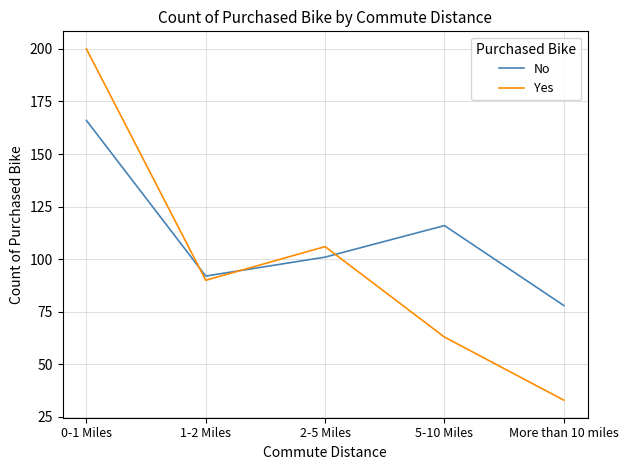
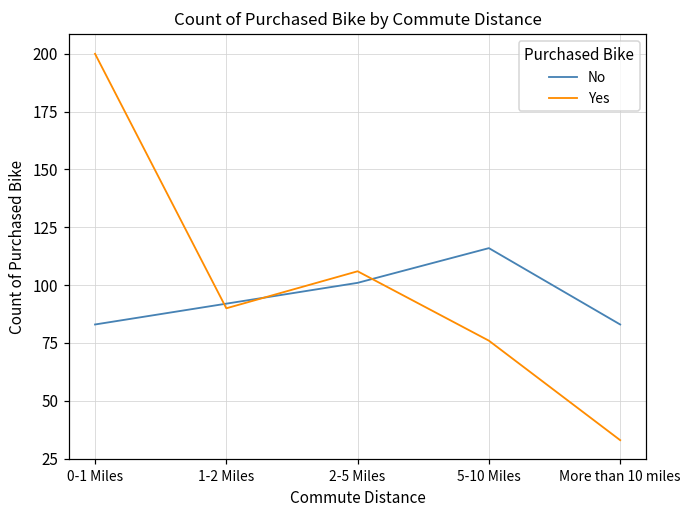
No, 0-1 Miles: 166 -> 83
Yes, 5-10 Miles: 63 -> 76
No, More than 10 miles: 78 -> 83
